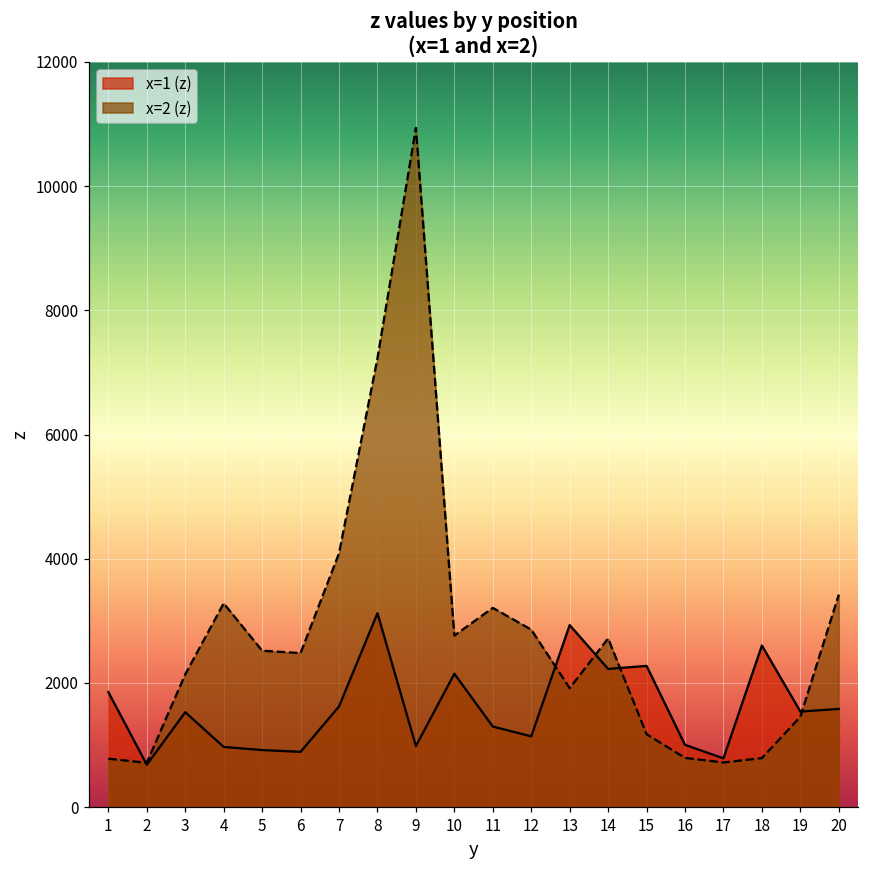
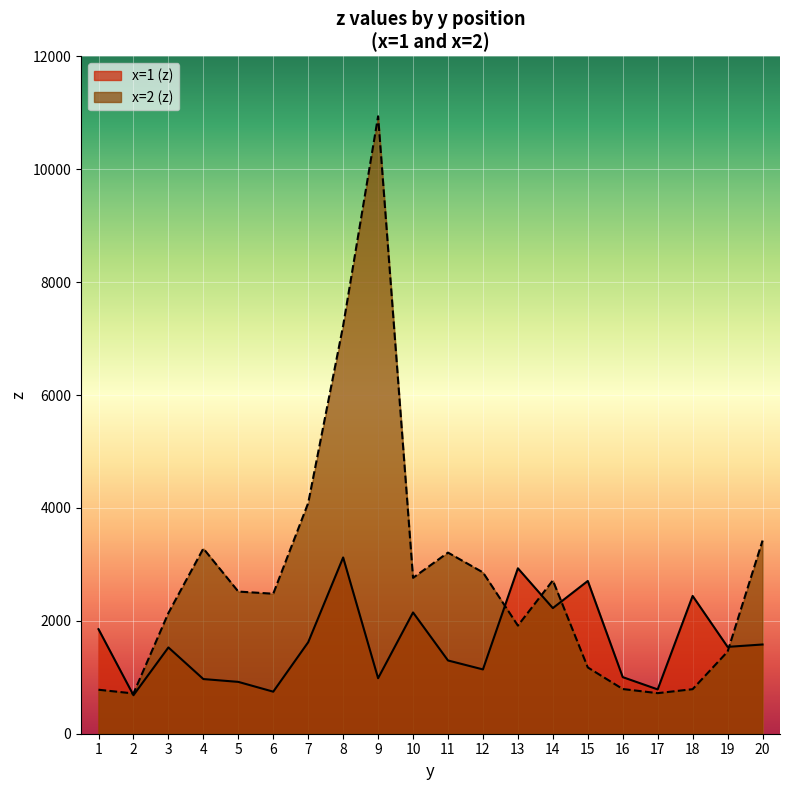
x=1 (z), 6: 900 -> 700
x=1 (z), 15: 2300 -> 2700
x=1 (z), 18: 2600 -> 2400
